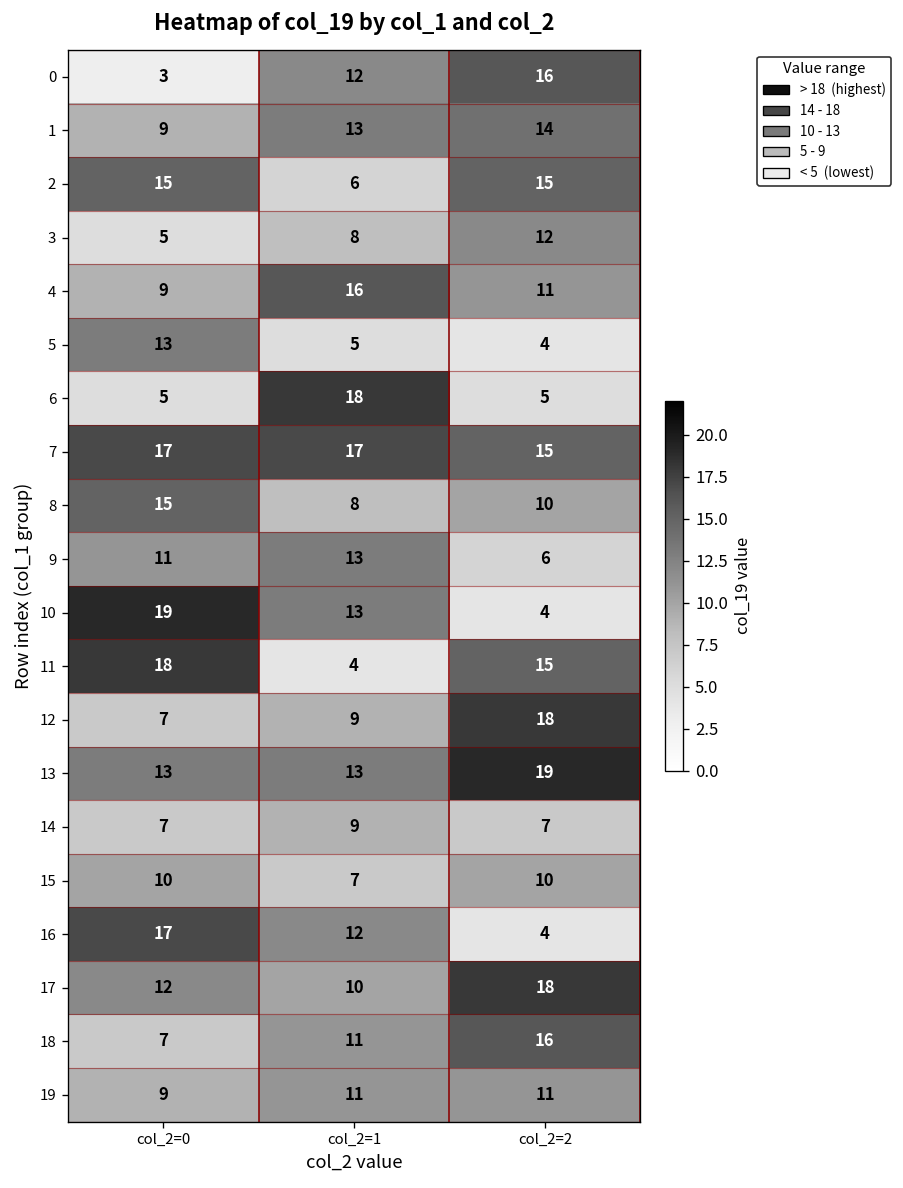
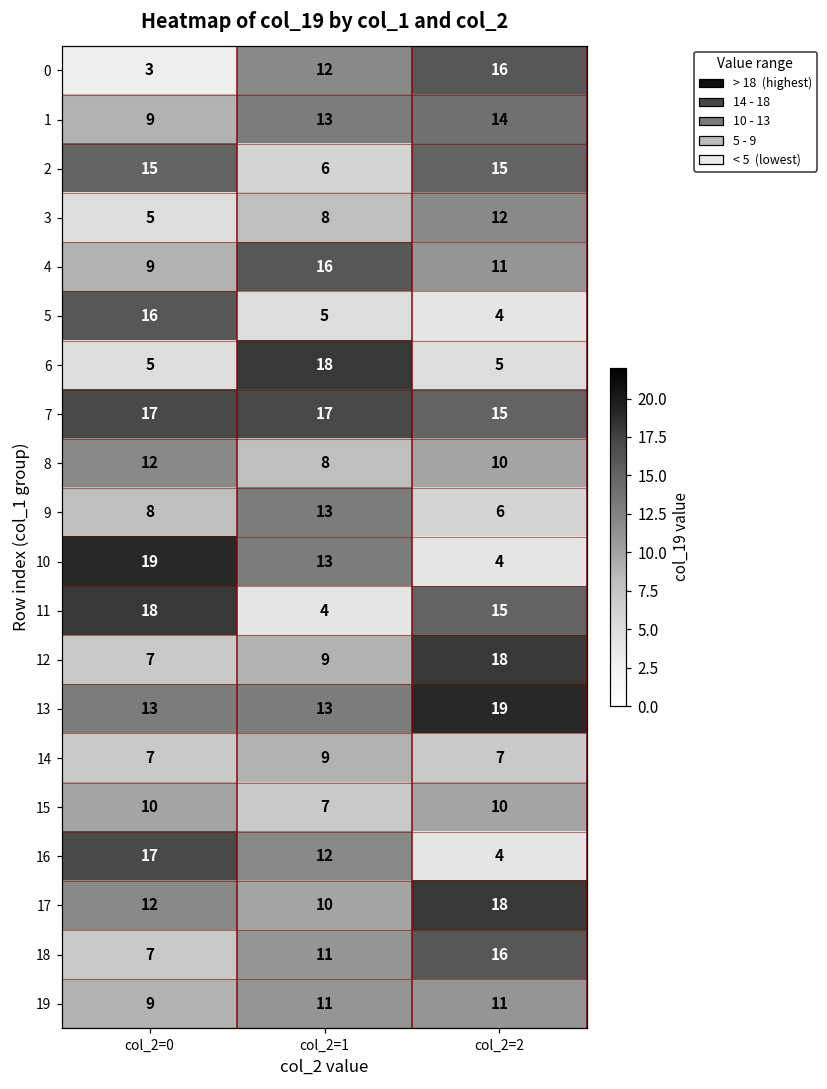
5, col_2=0: 13 -> 16
8, col_2=0: 15 -> 12
9, col_2=0: 11 -> 8
